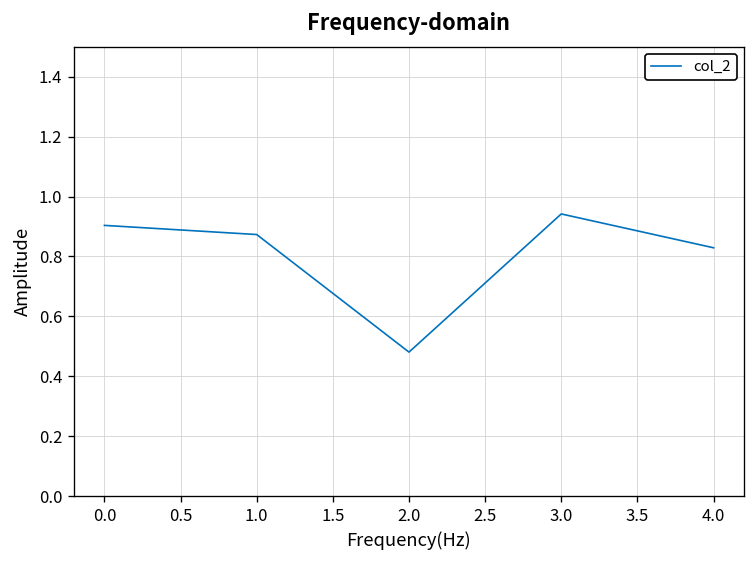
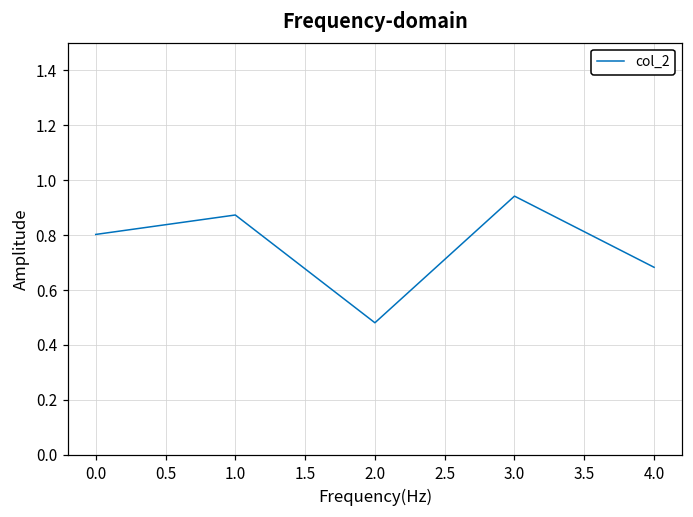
0.0: 0.90 -> 0.80
4.0: 0.83 -> 0.68
